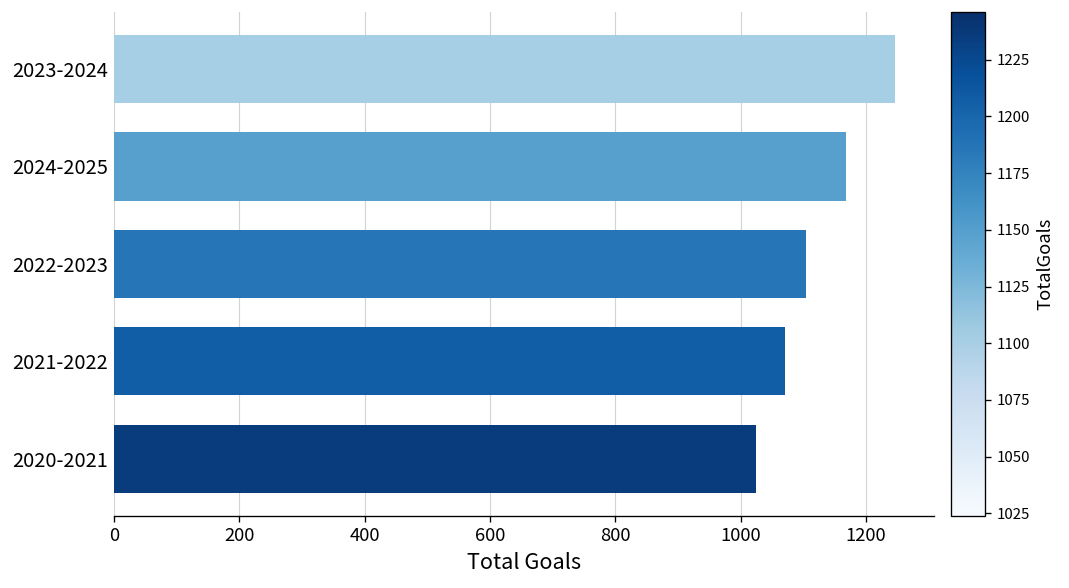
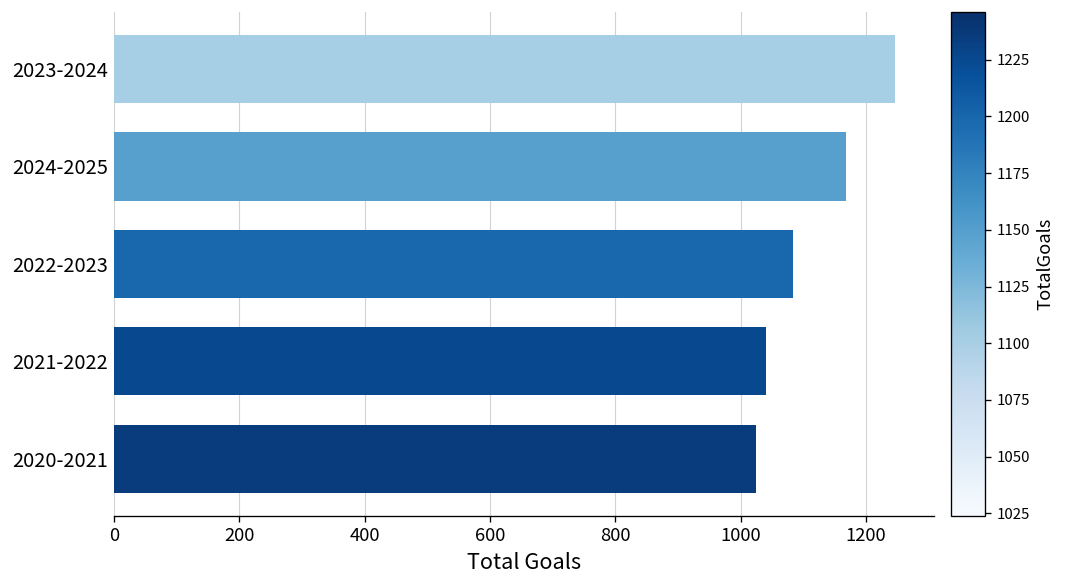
2022-2023: 1100 -> 1080
2021-2022: 1070 -> 1040
